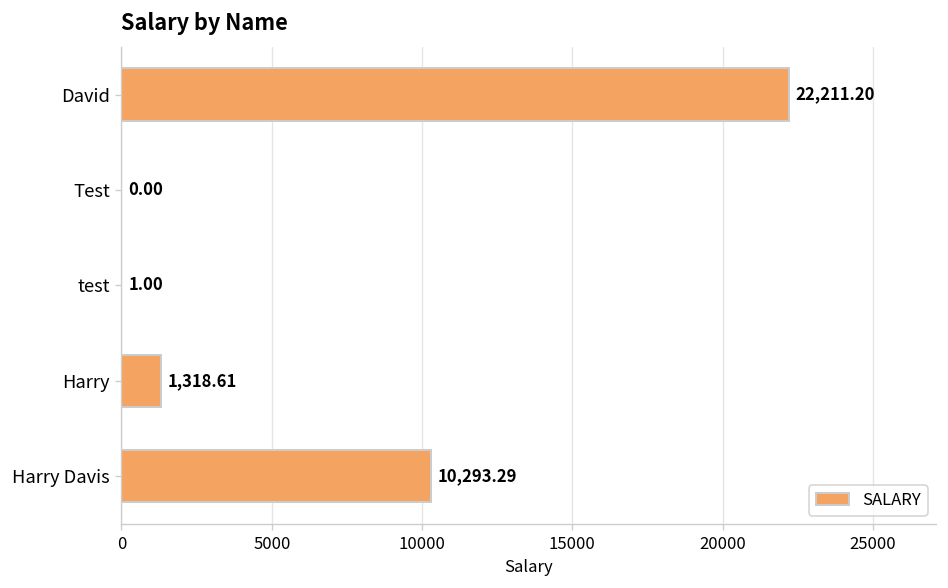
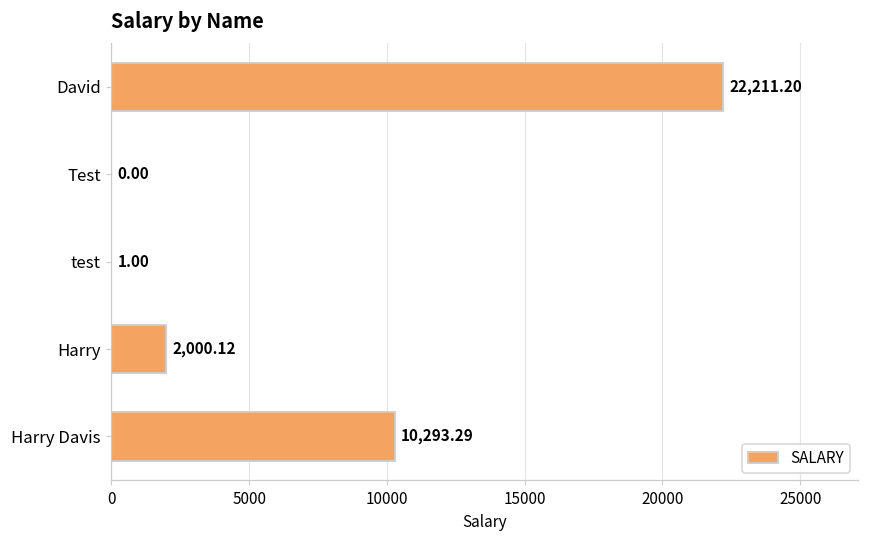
Harry: 1,318.61 -> 2,000.12
